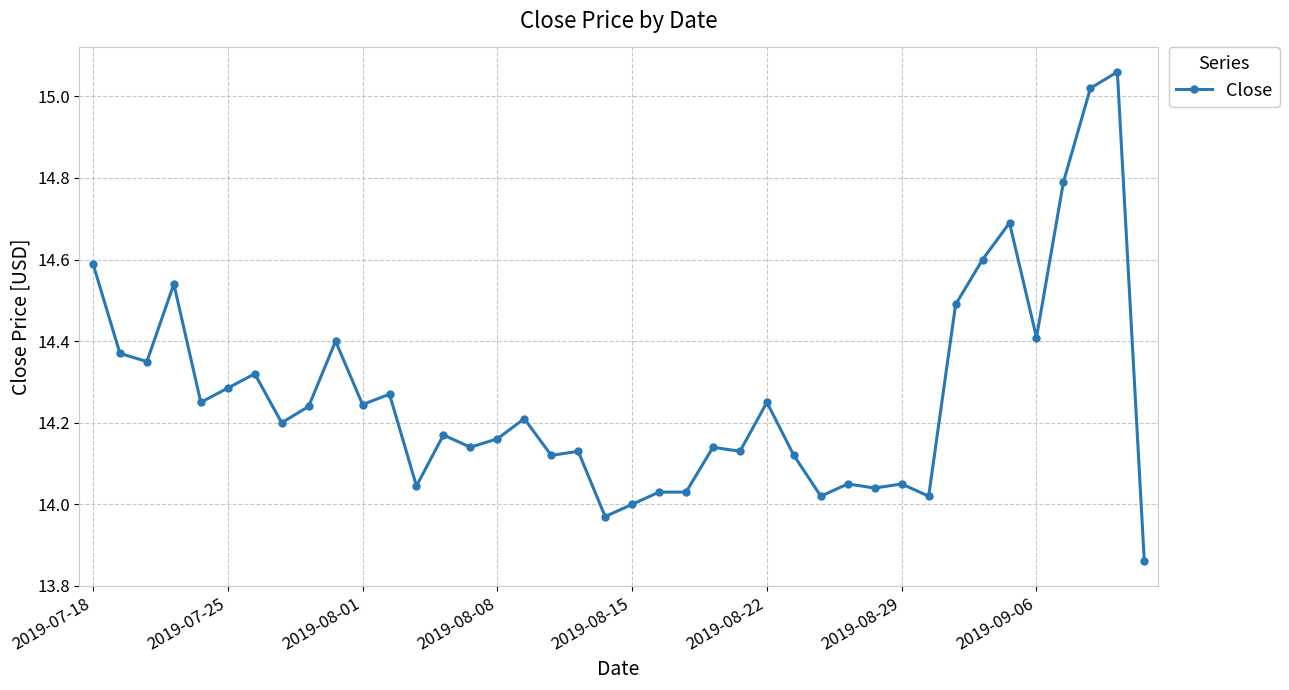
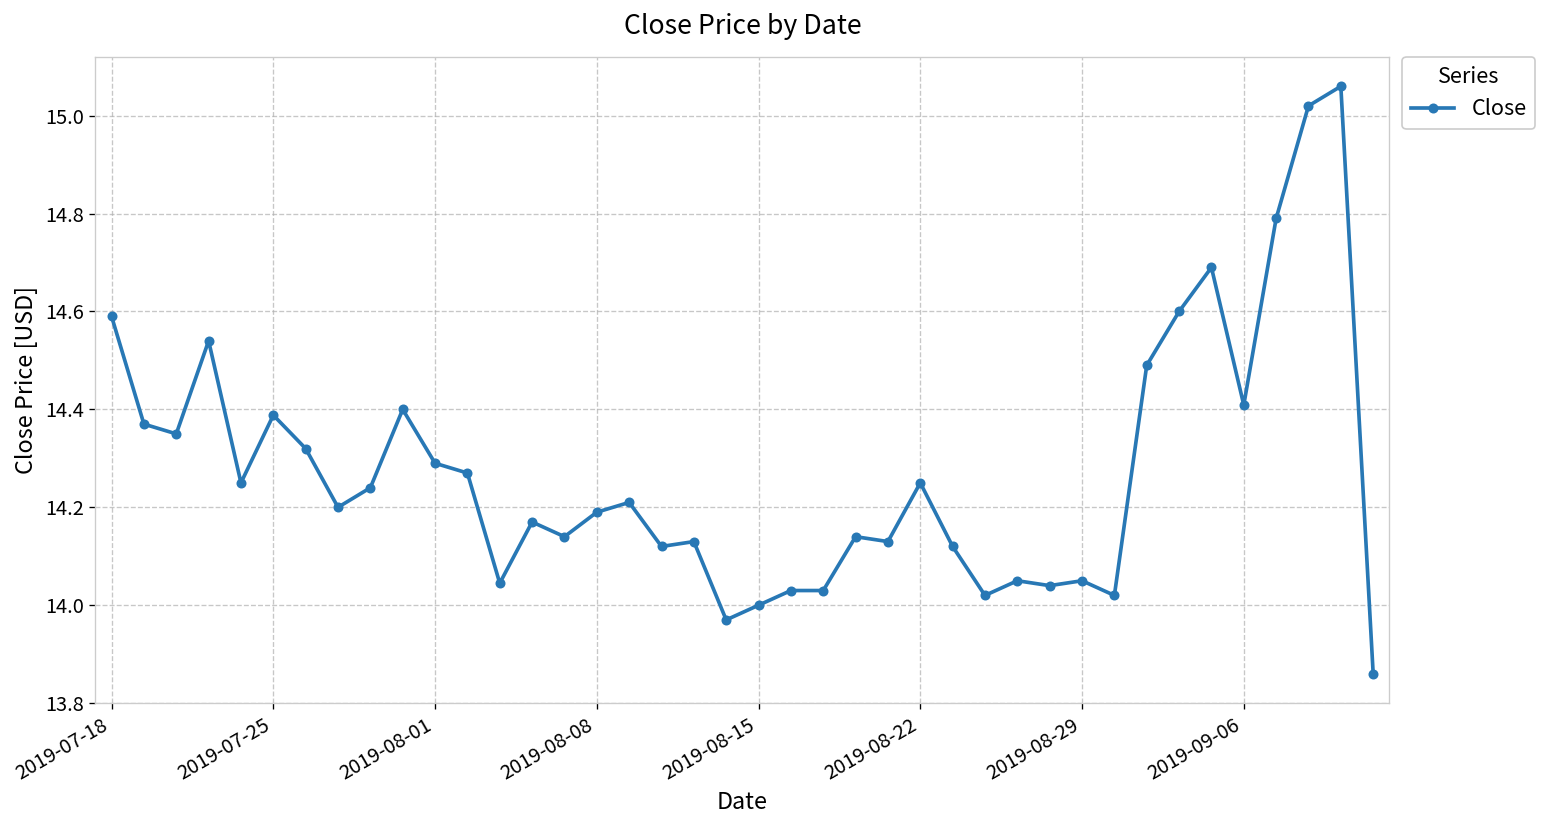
2019-07-25: 14.28 -> 14.39
2019-08-01: 14.24 -> 14.29
2019-08-08: 14.16 -> 14.19
